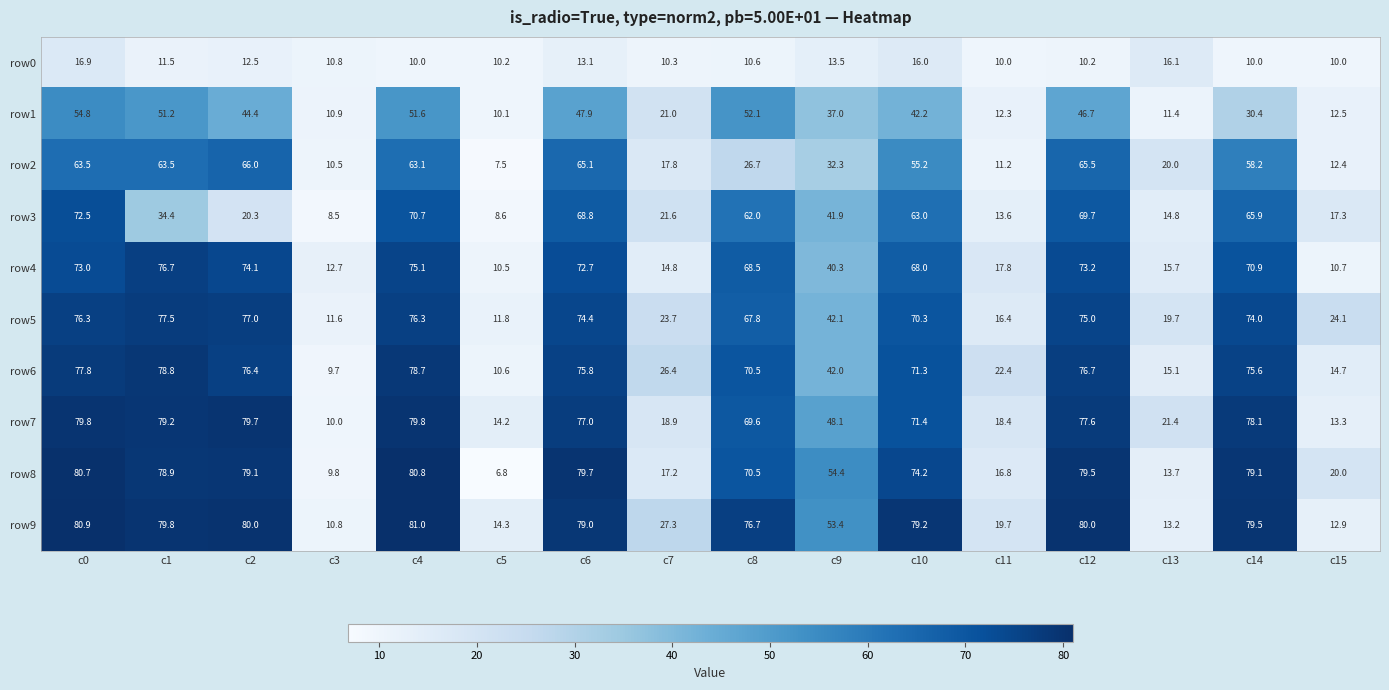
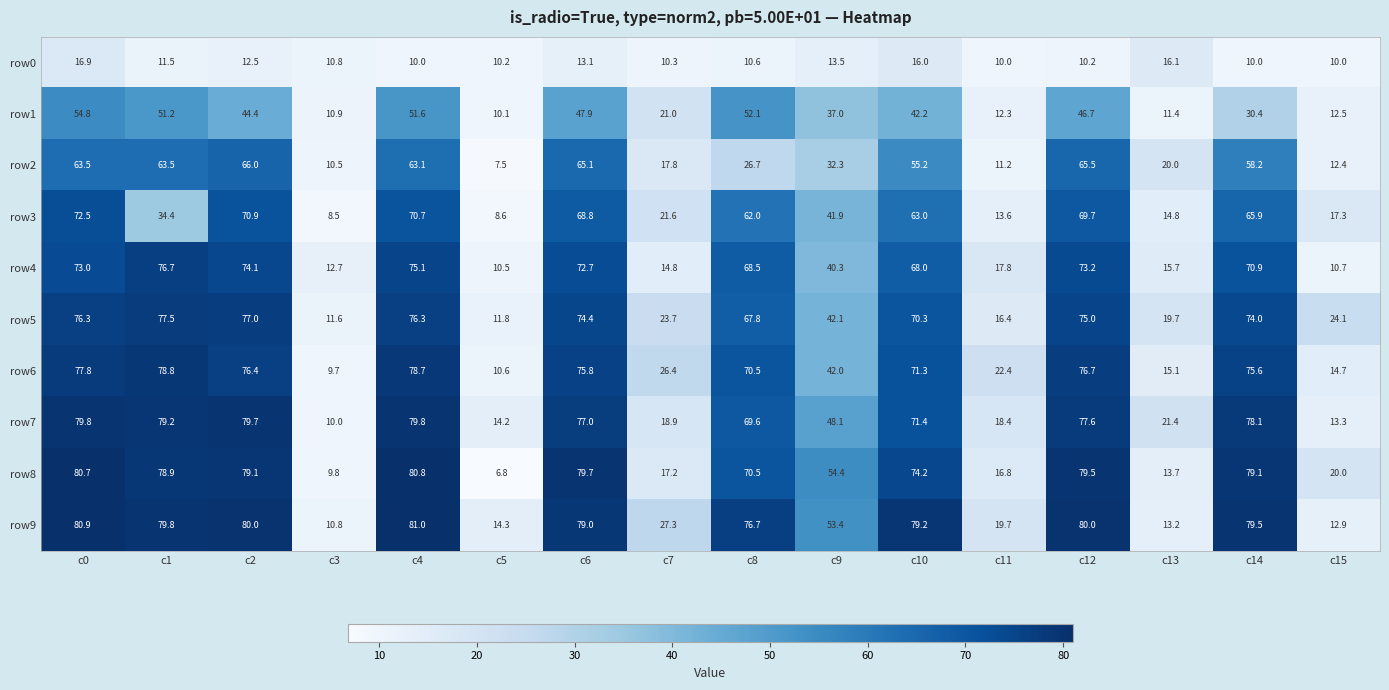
row3, c2: 20.3 -> 70.9
